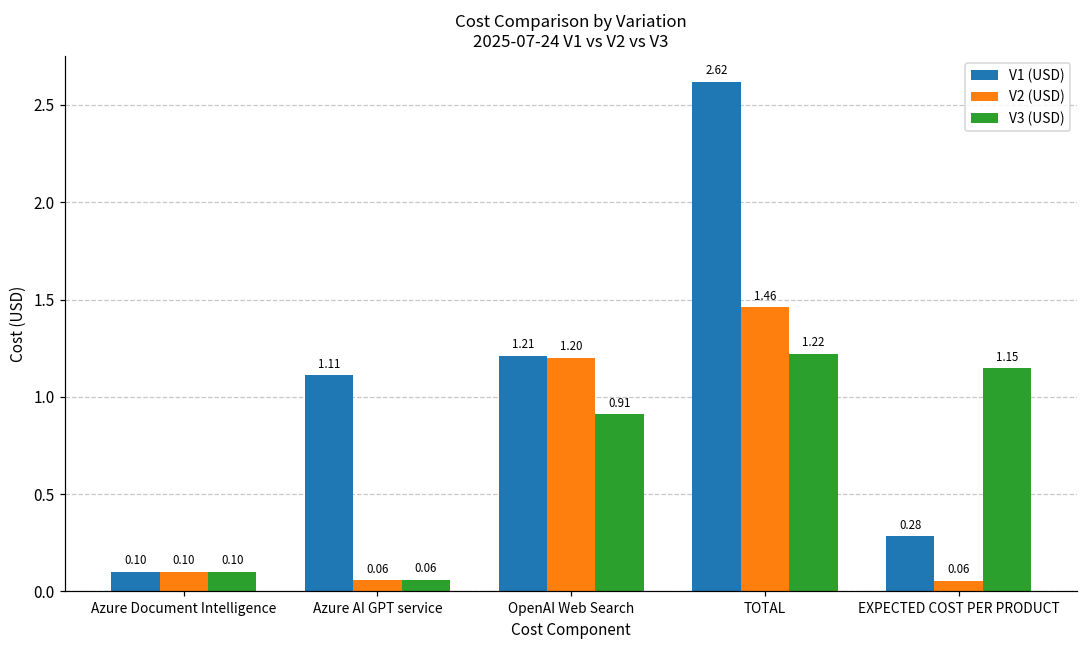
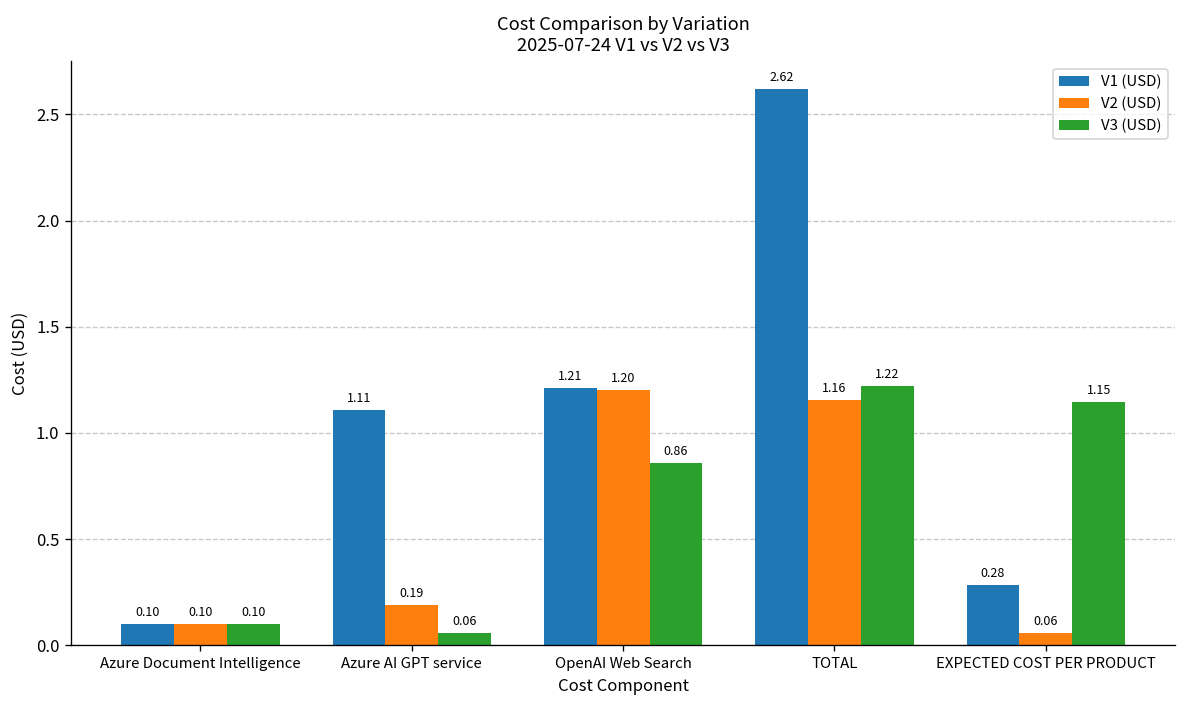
V2 (USD), Azure AI GPT service: 0.06 -> 0.19
V3 (USD), OpenAI Web Search: 0.91 -> 0.86
V2 (USD), TOTAL: 1.46 -> 1.16
